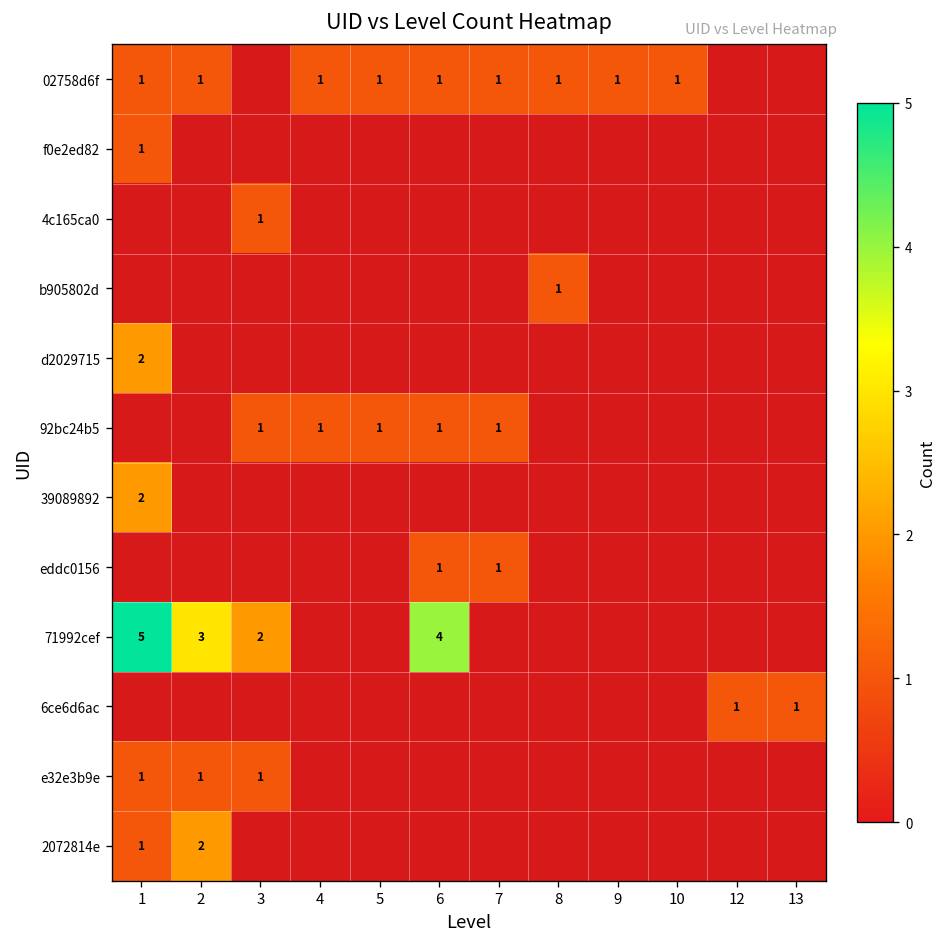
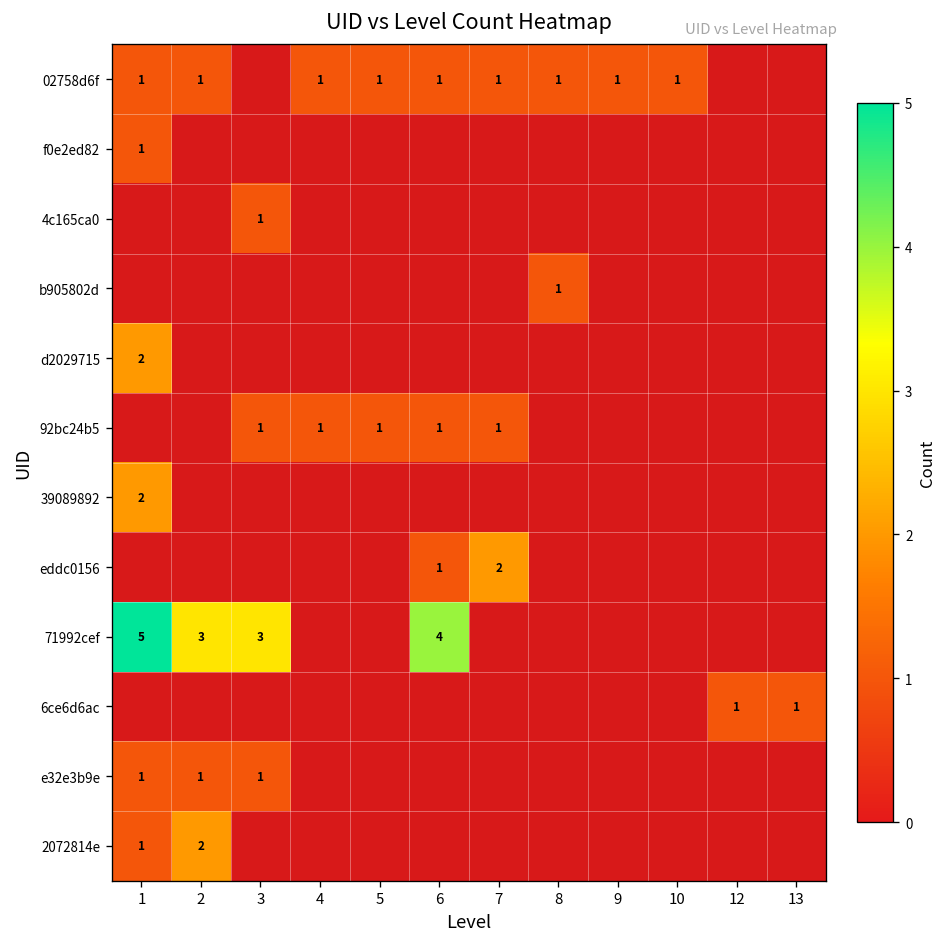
eddc0156, 7: 1 -> 2
71992cef, 3: 2 -> 3
